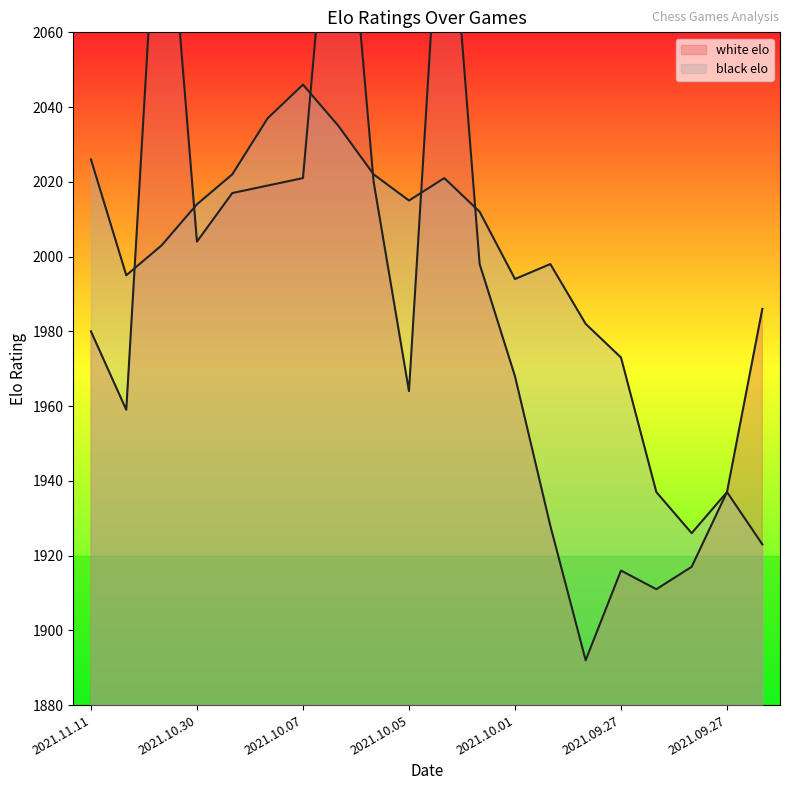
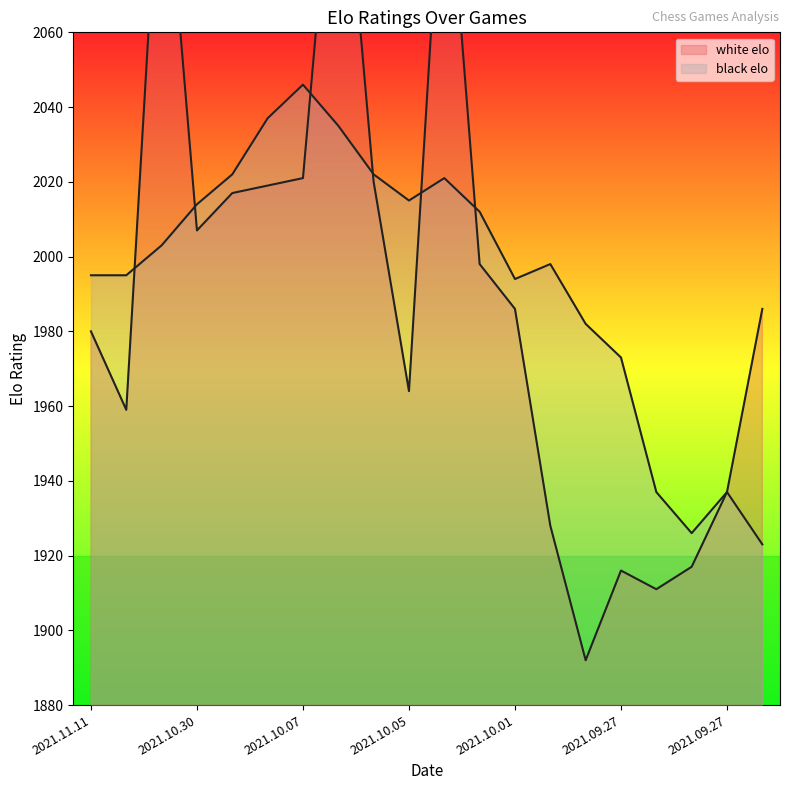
black elo, 2021.11.11: 2026 -> 1995
white elo, 2021.10.30: 2004 -> 2007
white elo, 2021.10.01: 1968 -> 1986
